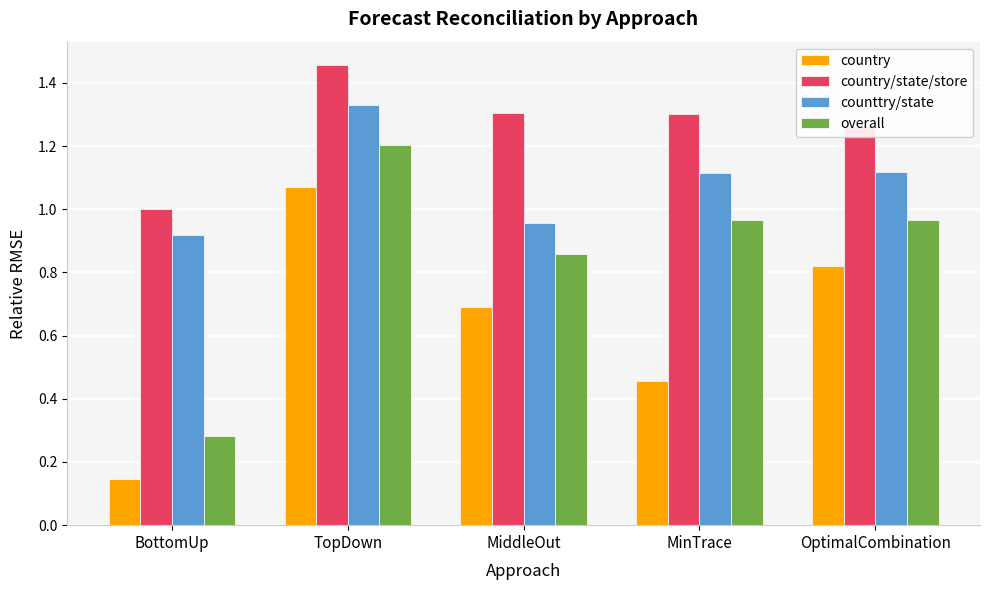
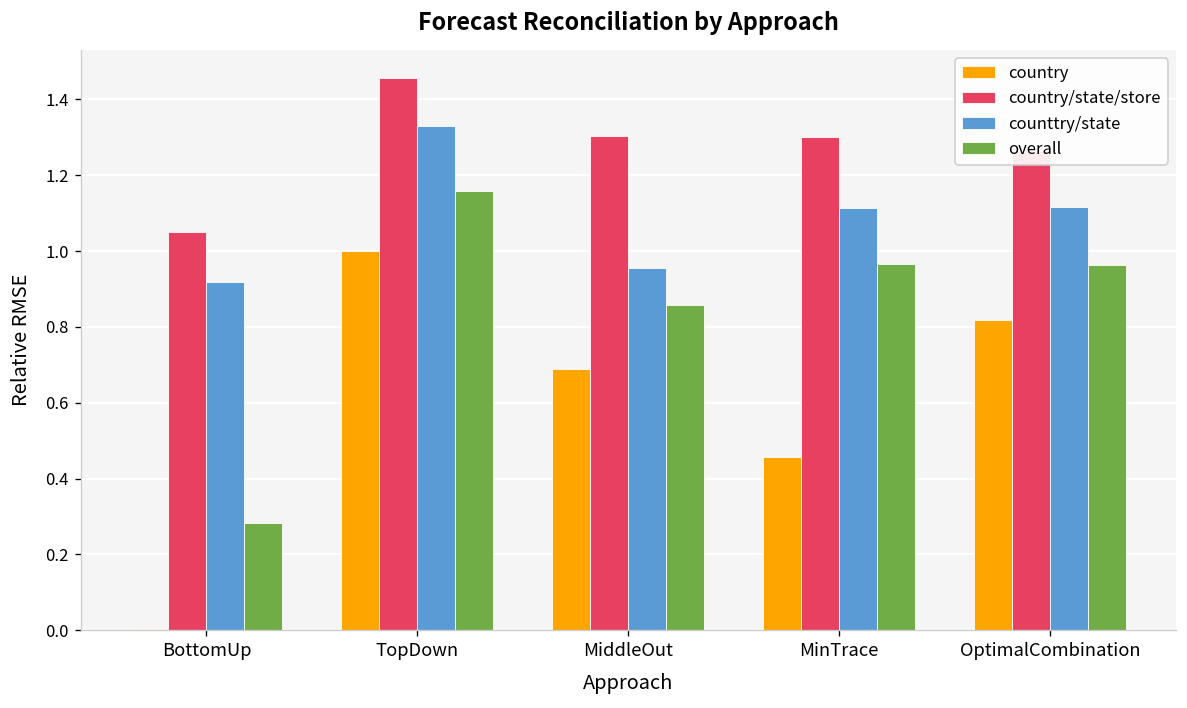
country, BottomUp: 0.15 -> 0.00
country/state/store, BottomUp: 1.00 -> 1.05
country, TopDown: 1.07 -> 1.00
overall, TopDown: 1.20 -> 1.16
